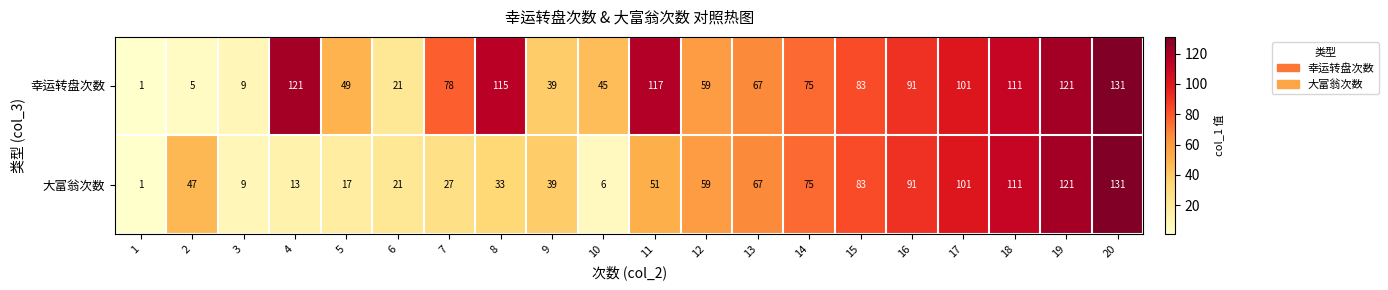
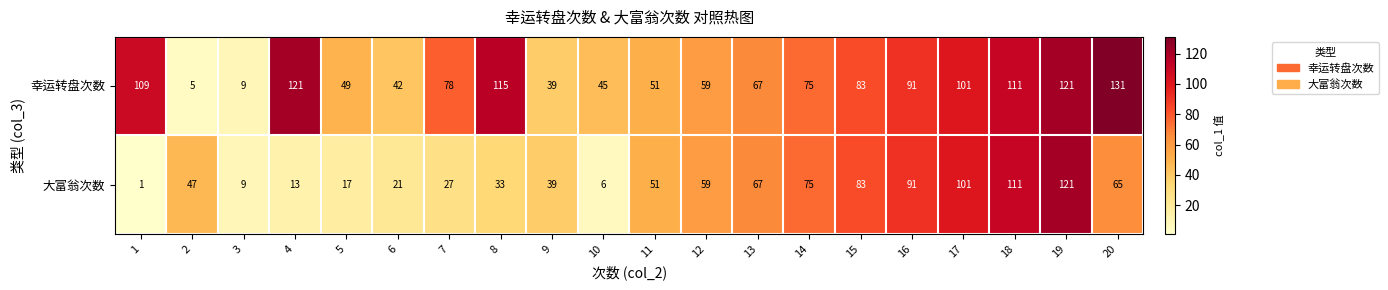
幸运转盘次数, 1: 1 -> 109
幸运转盘次数, 6: 21 -> 42
幸运转盘次数, 11: 117 -> 51
大富翁次数, 20: 131 -> 65
